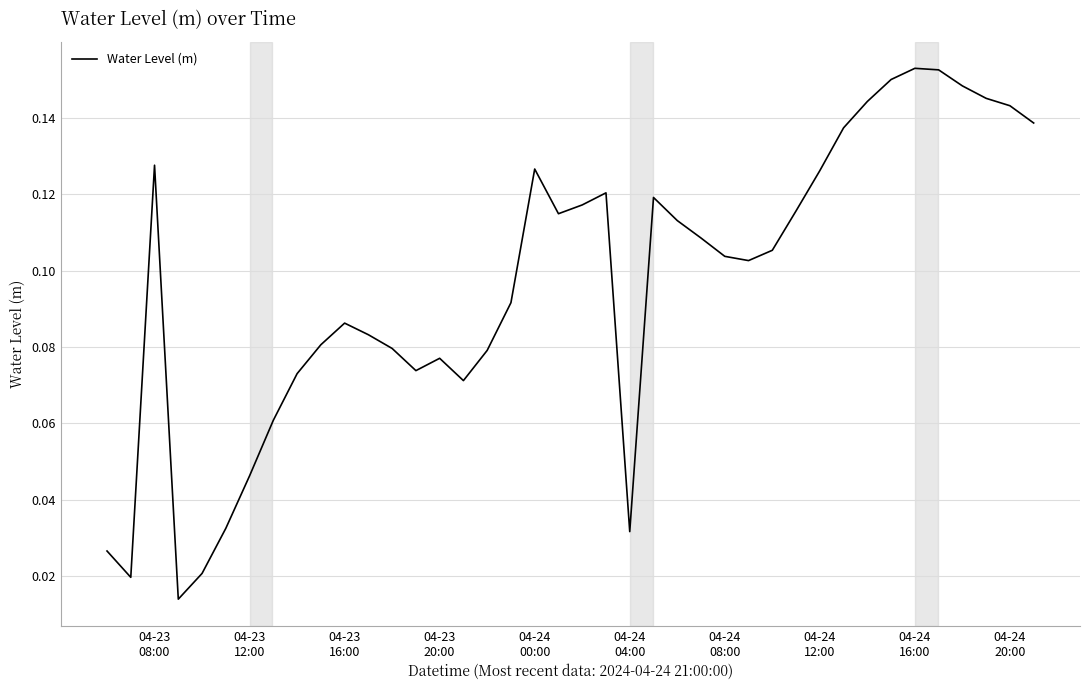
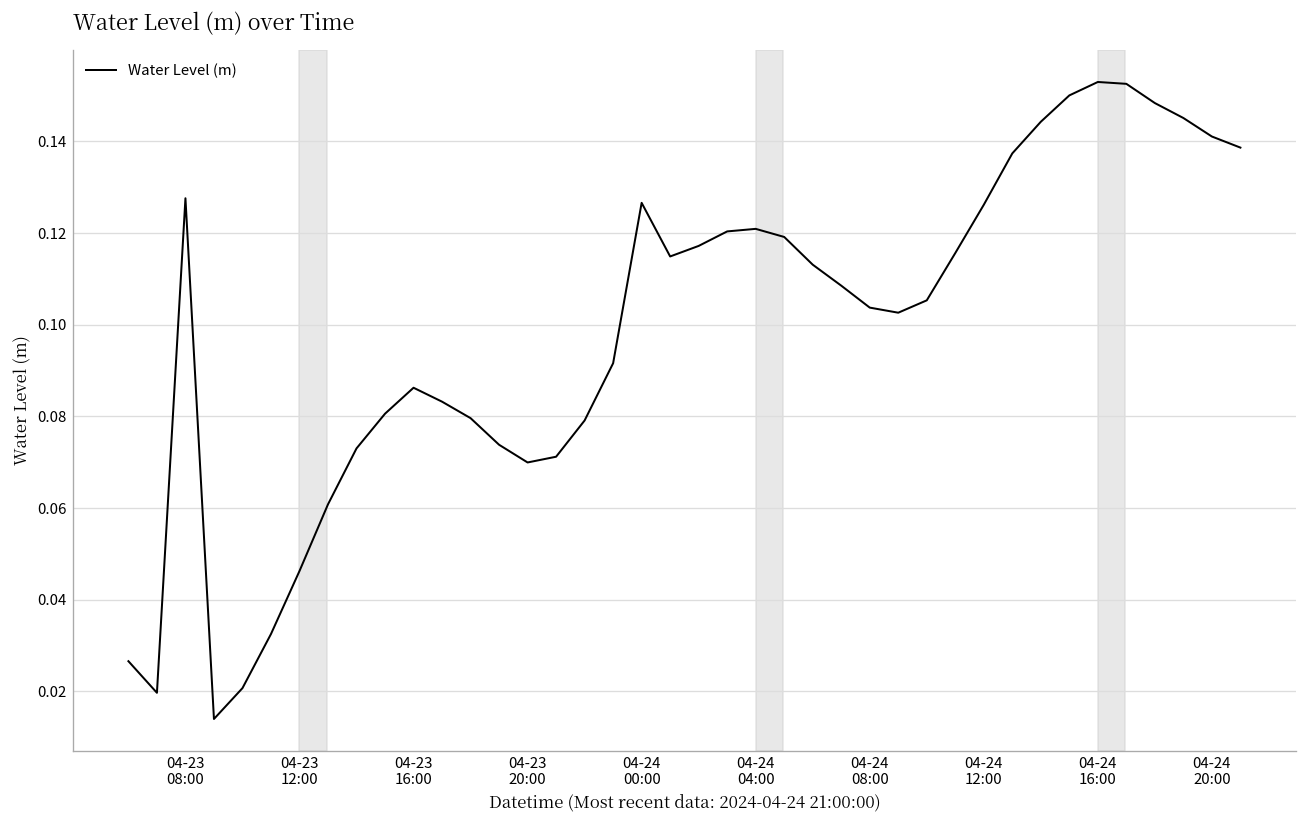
04-23 20:00: 0.077 -> 0.070
04-24 04:00: 0.032 -> 0.121
04-24 20:00: 0.143 -> 0.141
